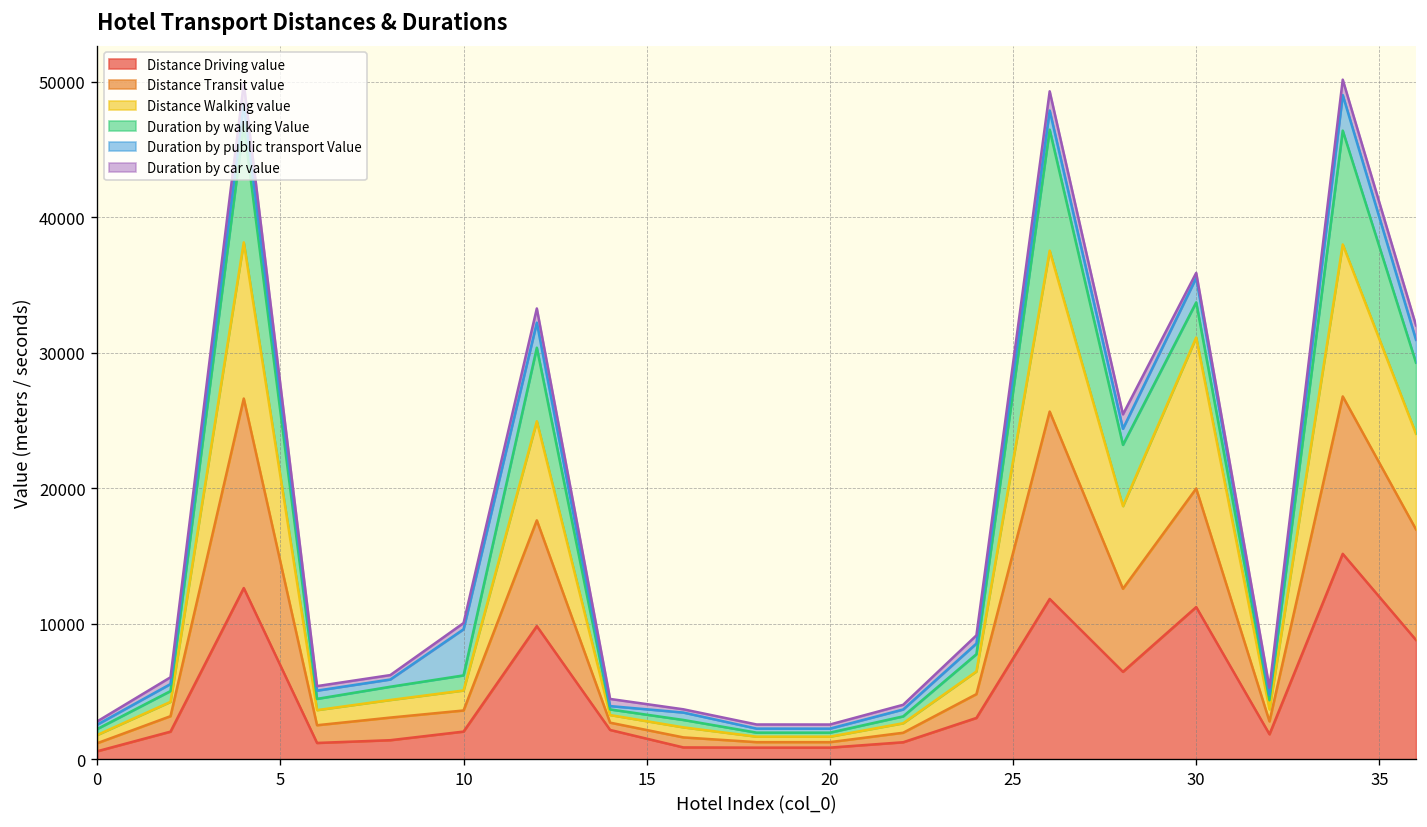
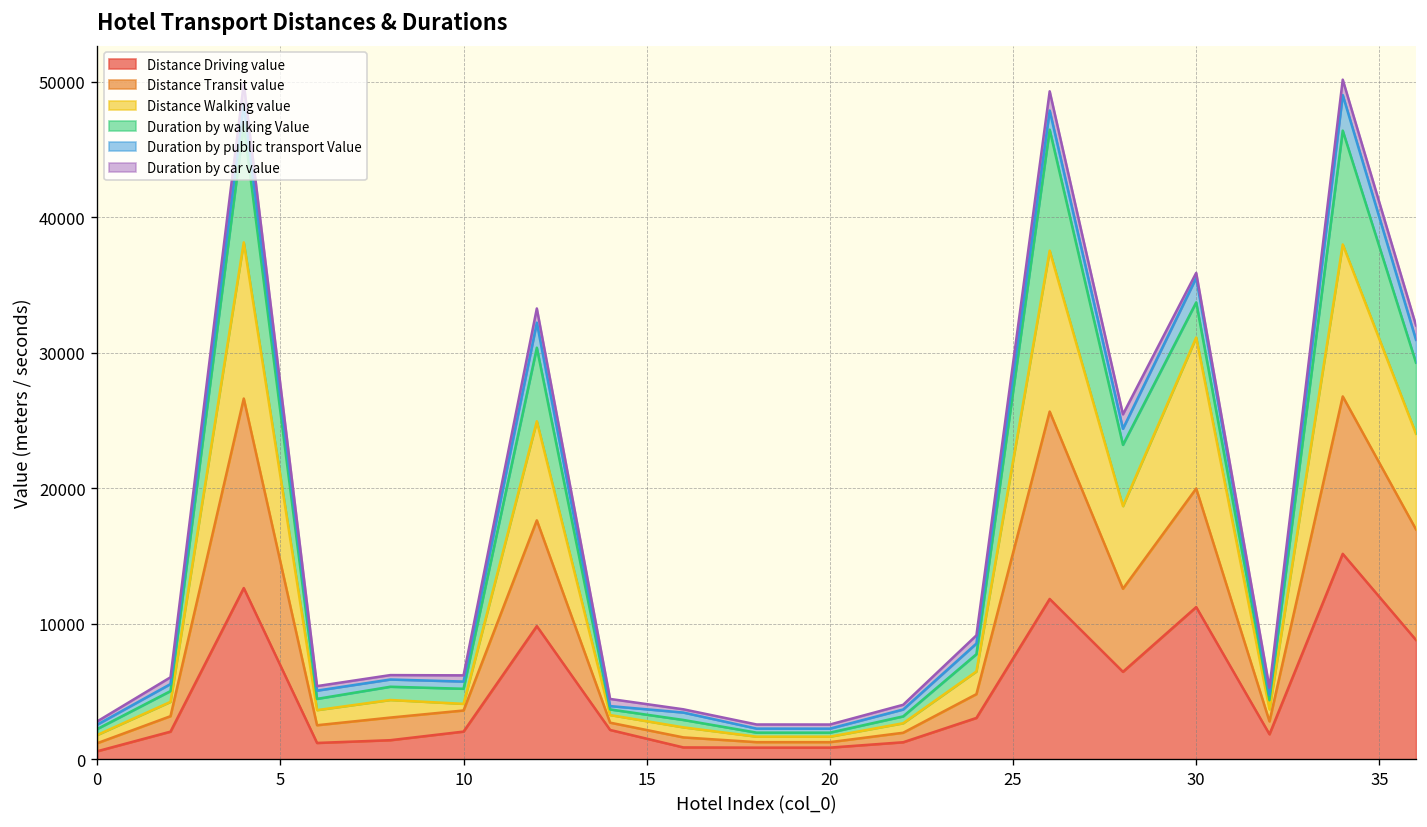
Distance Walking value, 10: 1500 -> 500
Duration by public transport Value, 10: 3400 -> 500
